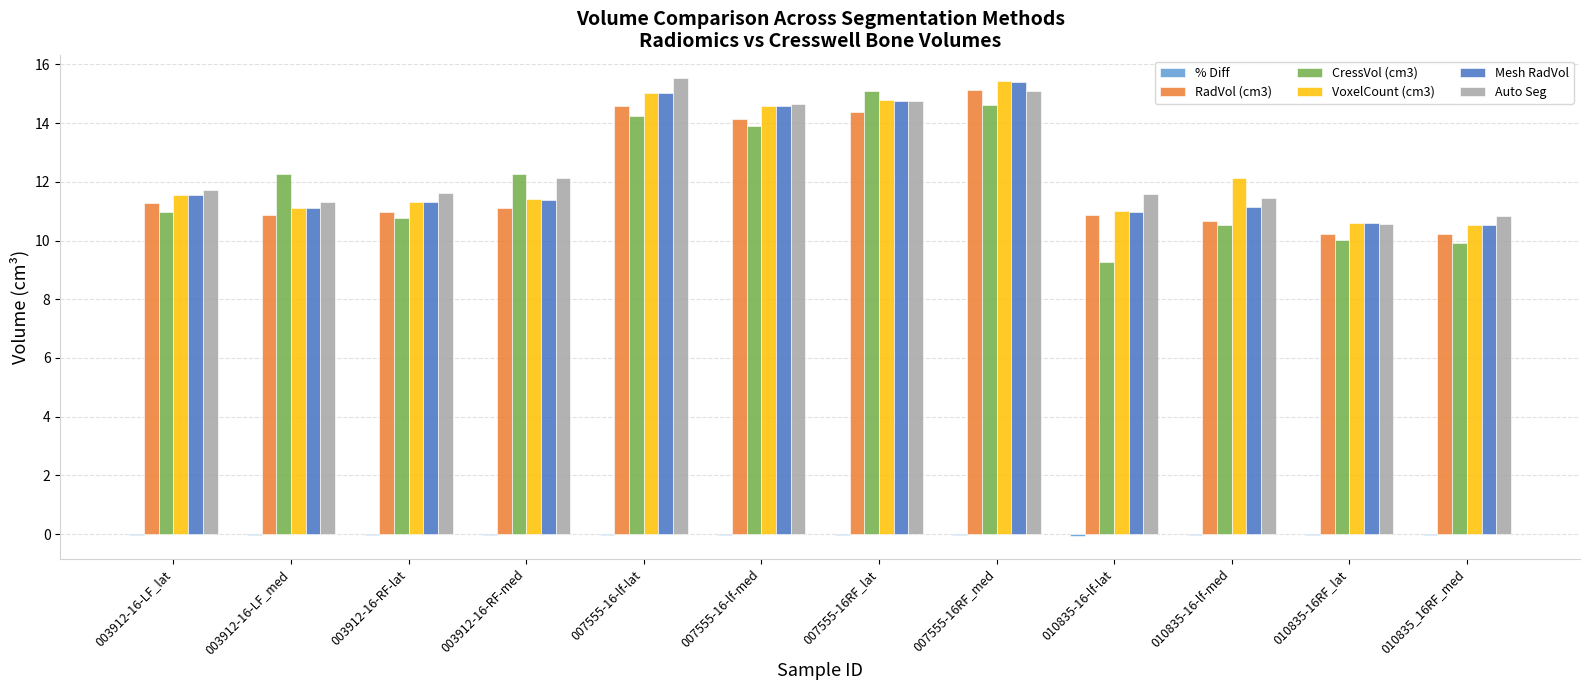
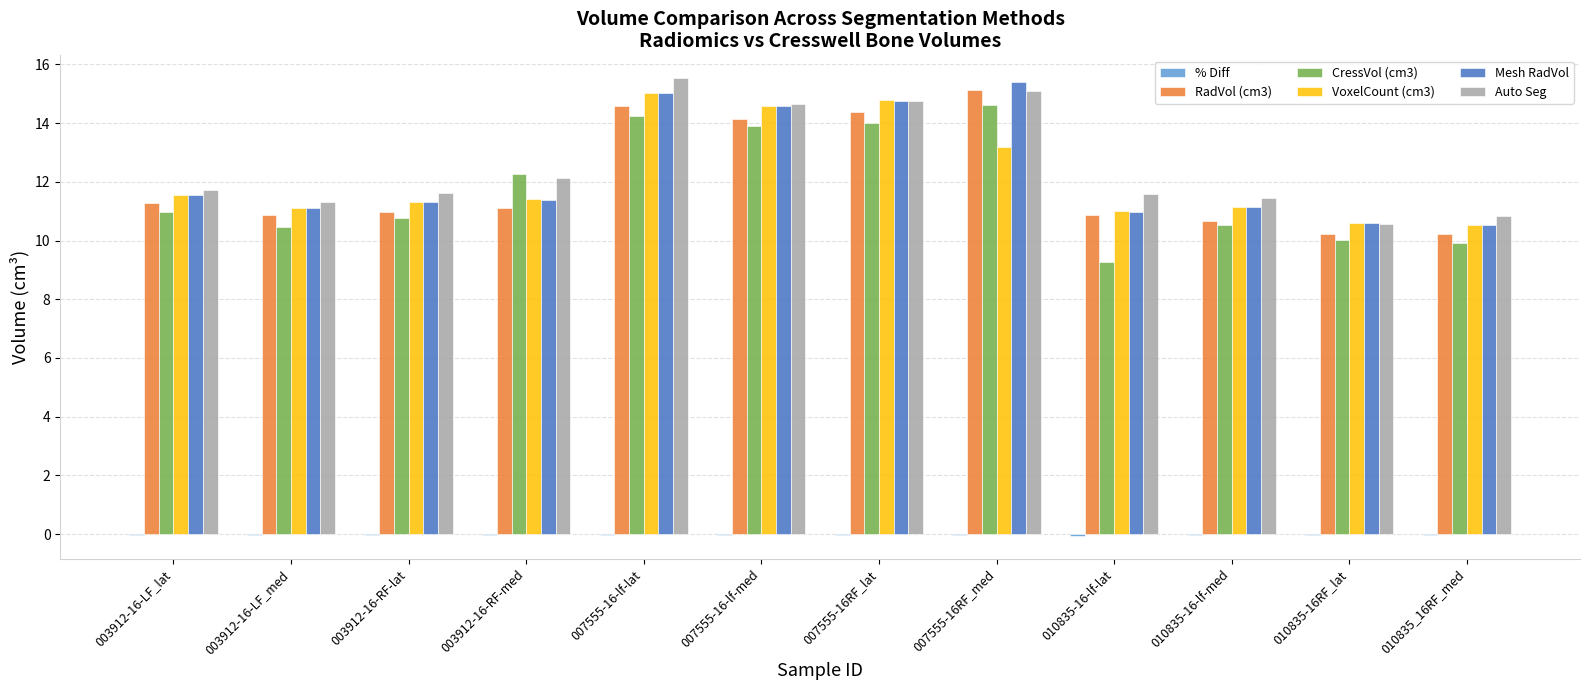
CressVol (cm3), 003912-16-LF_med: 12.3 -> 10.4
CressVol (cm3), 007555-16RF_lat: 15.1 -> 14.0
VoxelCount (cm3), 007555-16RF_med: 15.4 -> 13.2
VoxelCount (cm3), 010835-16-lf-med: 12.1 -> 11.2
